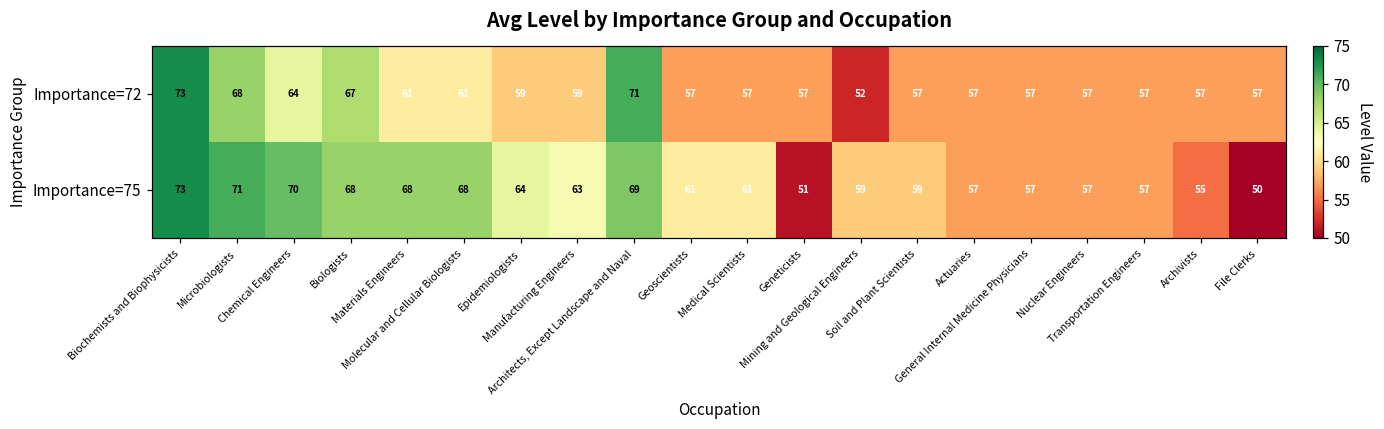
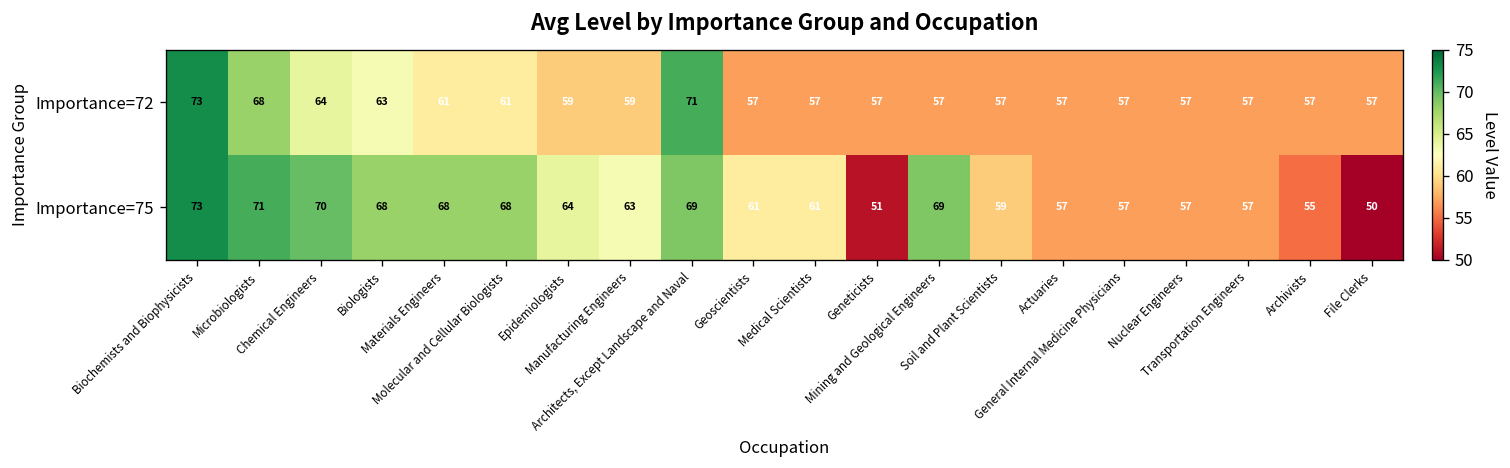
Importance=72, Biologists: 67 -> 63
Importance=72, Mining and Geological Engineers: 52 -> 57
Importance=75, Mining and Geological Engineers: 59 -> 69
